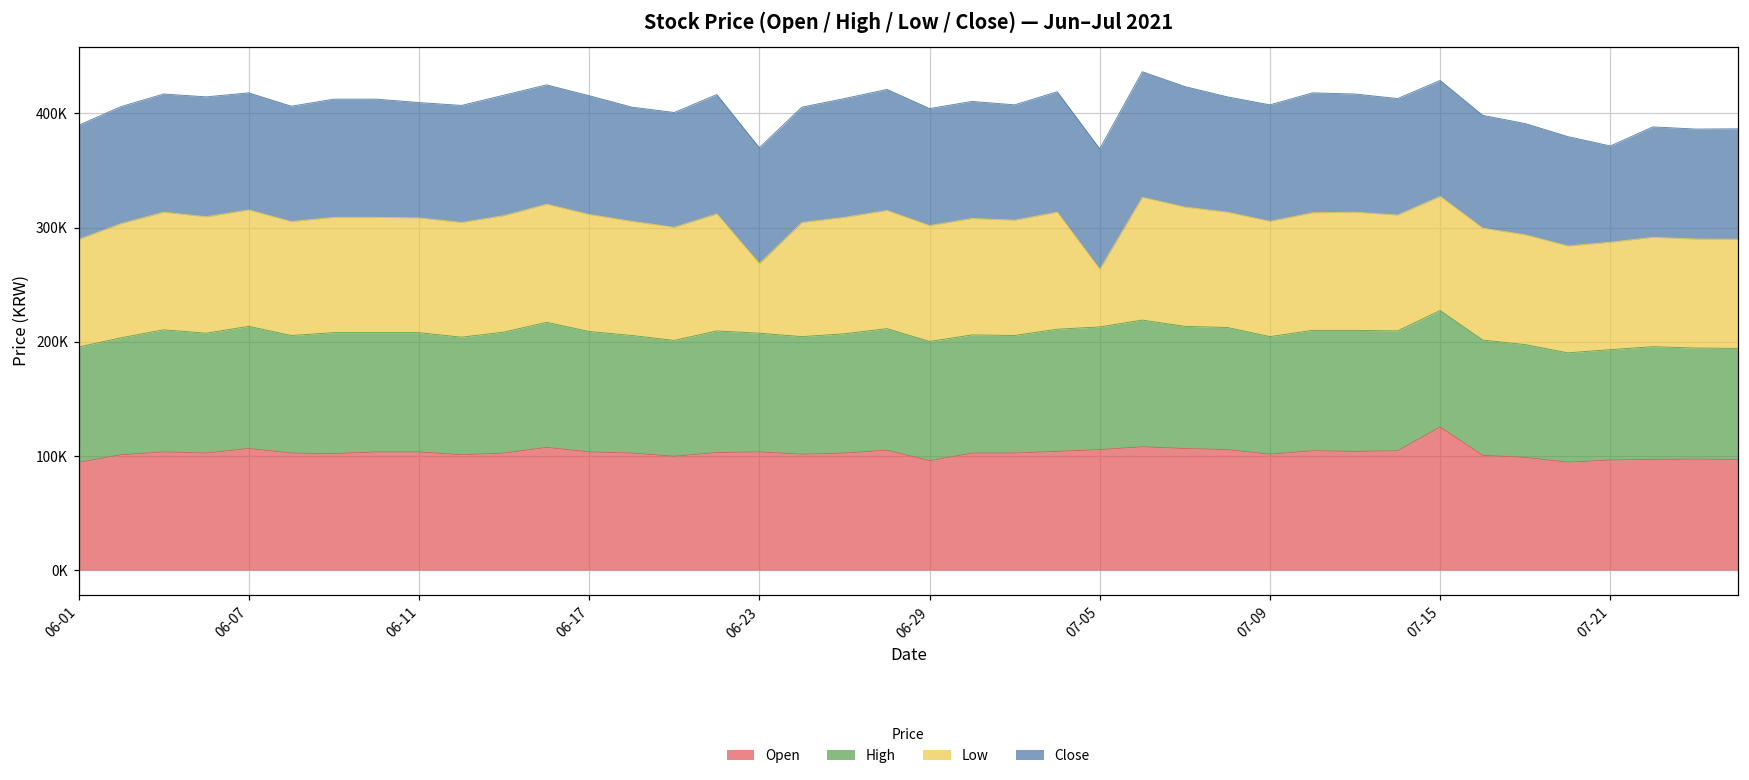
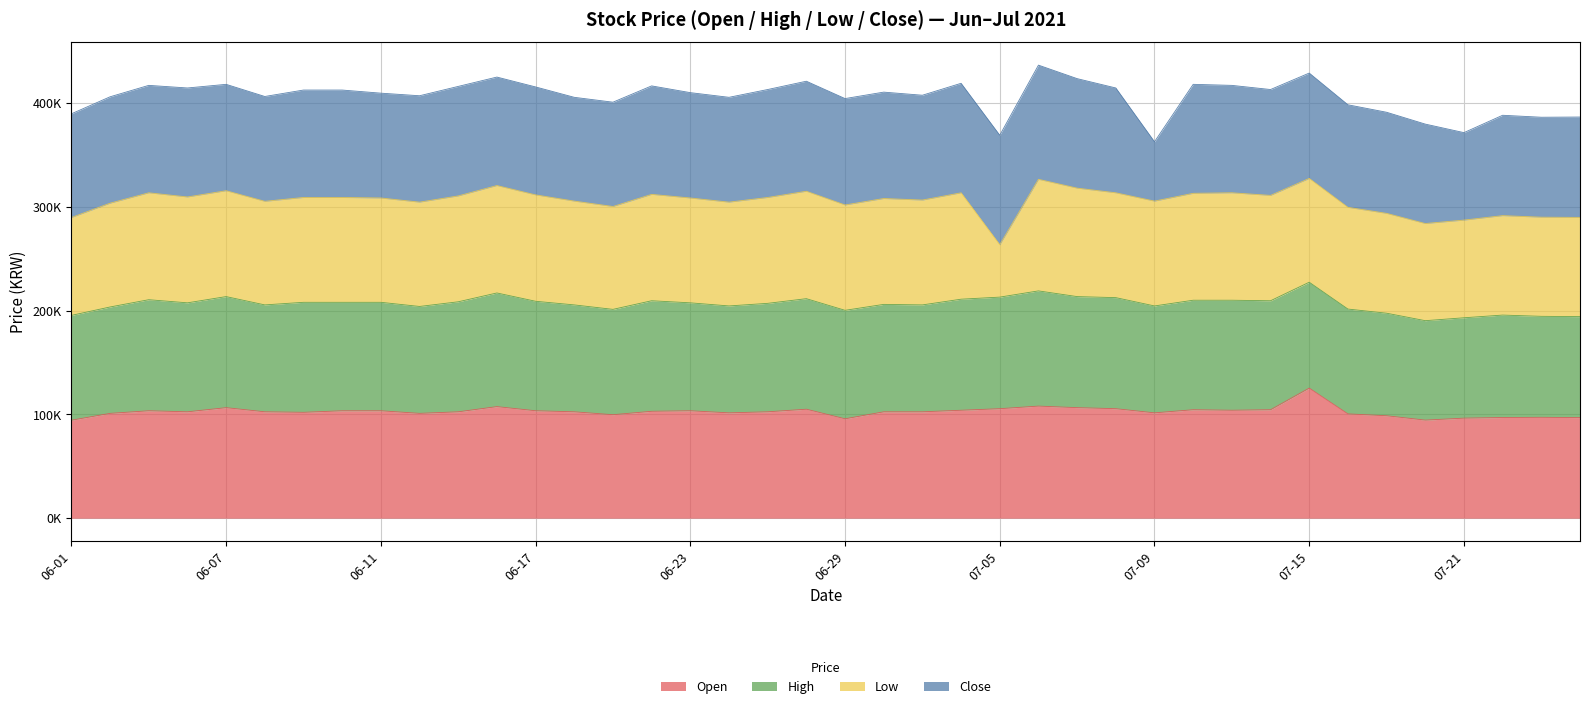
Low, 06-23: 61000 -> 101000
Close, 07-09: 102000 -> 57000
